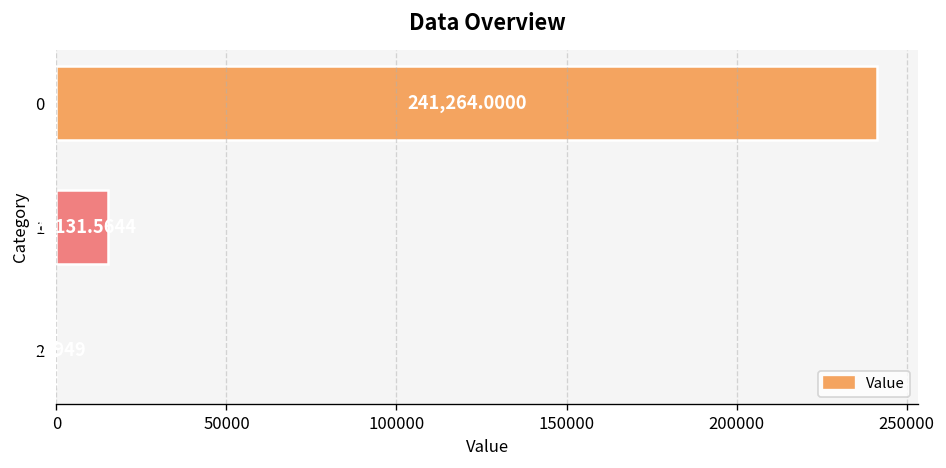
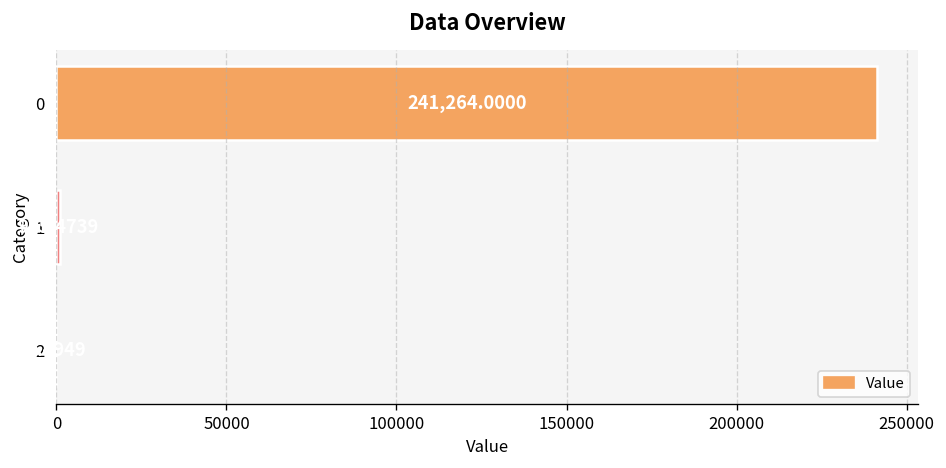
1: 15000 -> 1000
